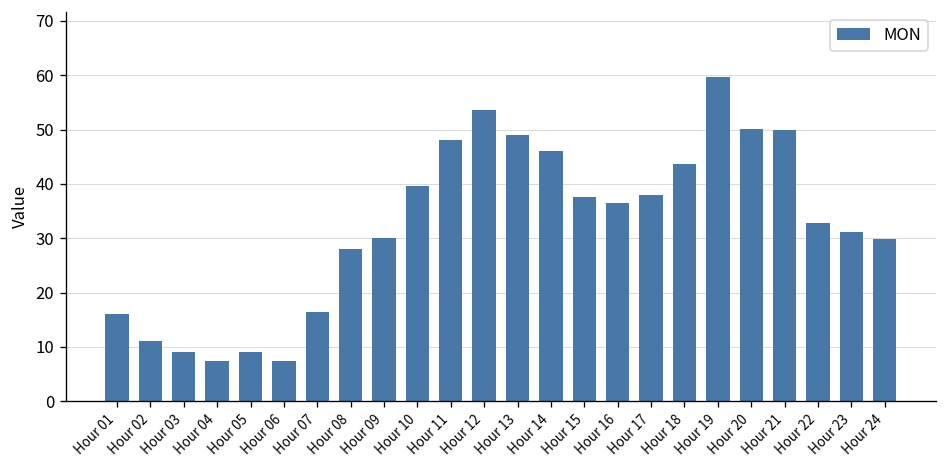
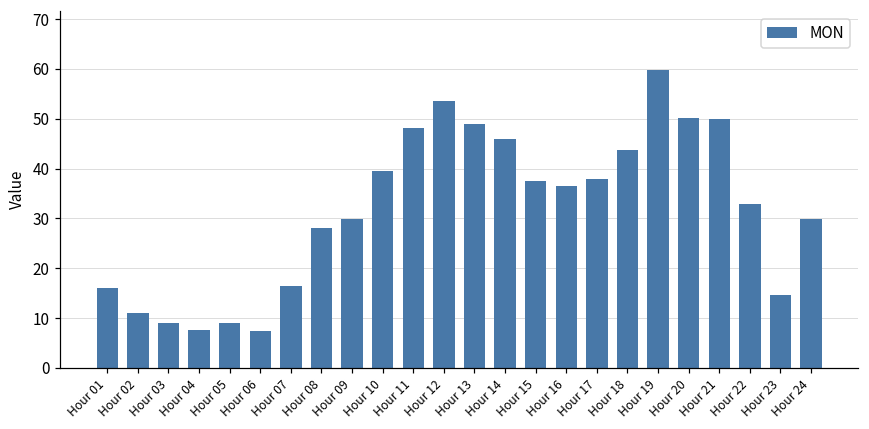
Hour 23: 31 -> 15
